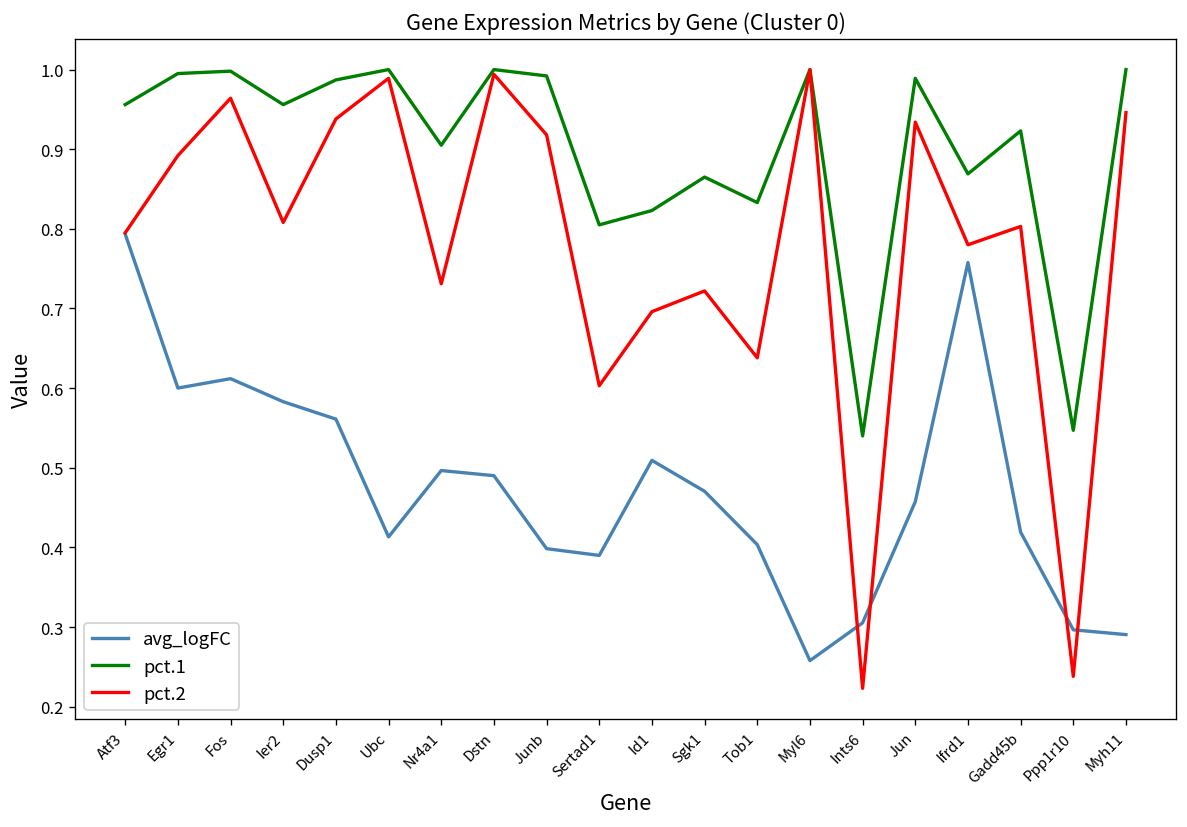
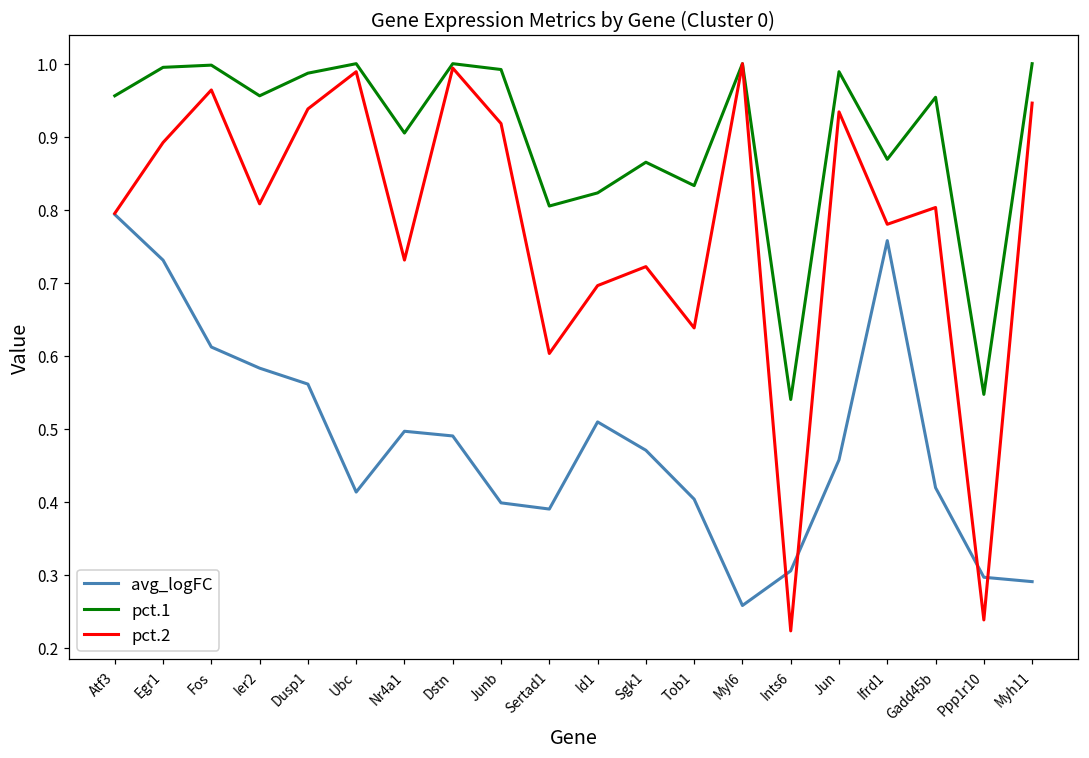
avg_logFC, Egr1: 0.60 -> 0.73
pct.1, Gadd45b: 0.92 -> 0.95
